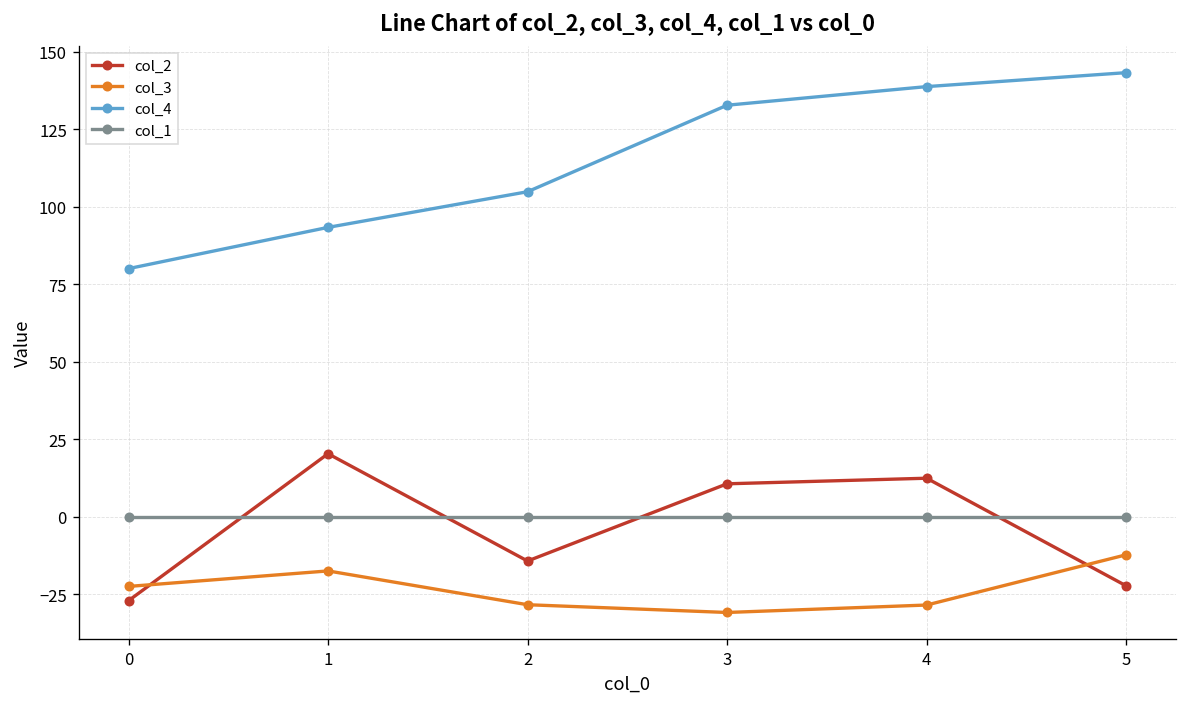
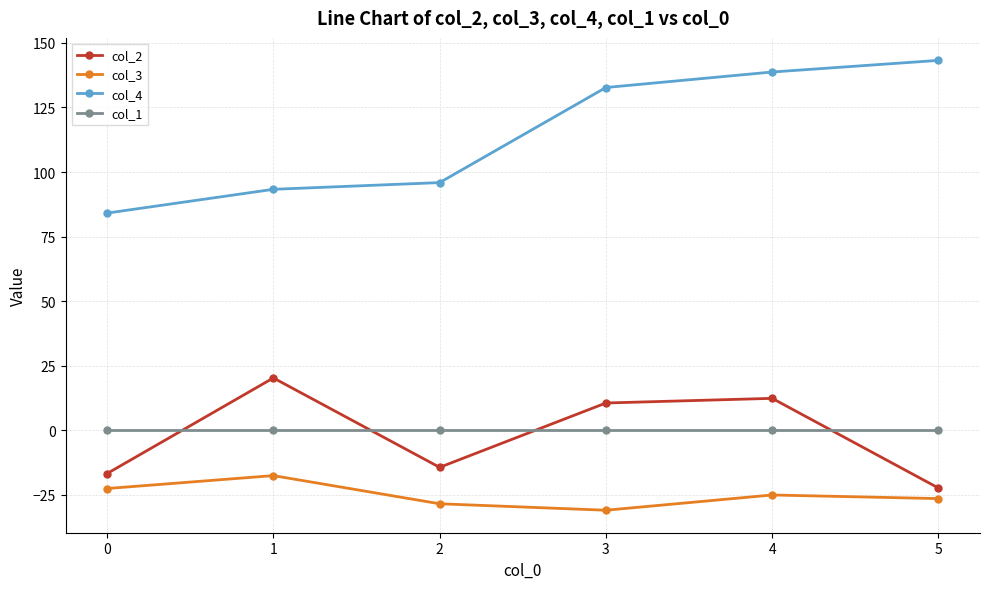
col_2, 0: -27 -> -17
col_4, 0: 80 -> 84
col_4, 2: 105 -> 96
col_3, 4: -29 -> -25
col_3, 5: -12 -> -26
